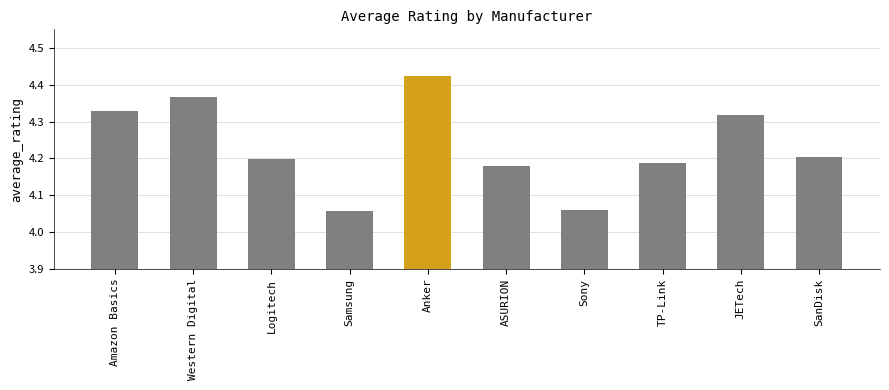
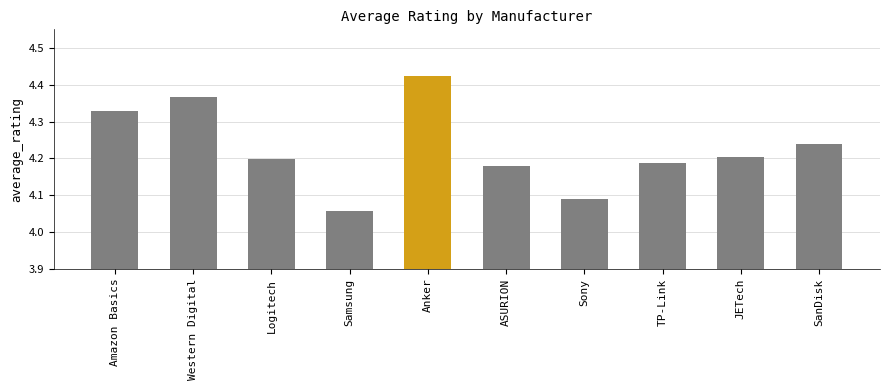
Sony: 4.06 -> 4.09
JETech: 4.32 -> 4.20
SanDisk: 4.20 -> 4.24
